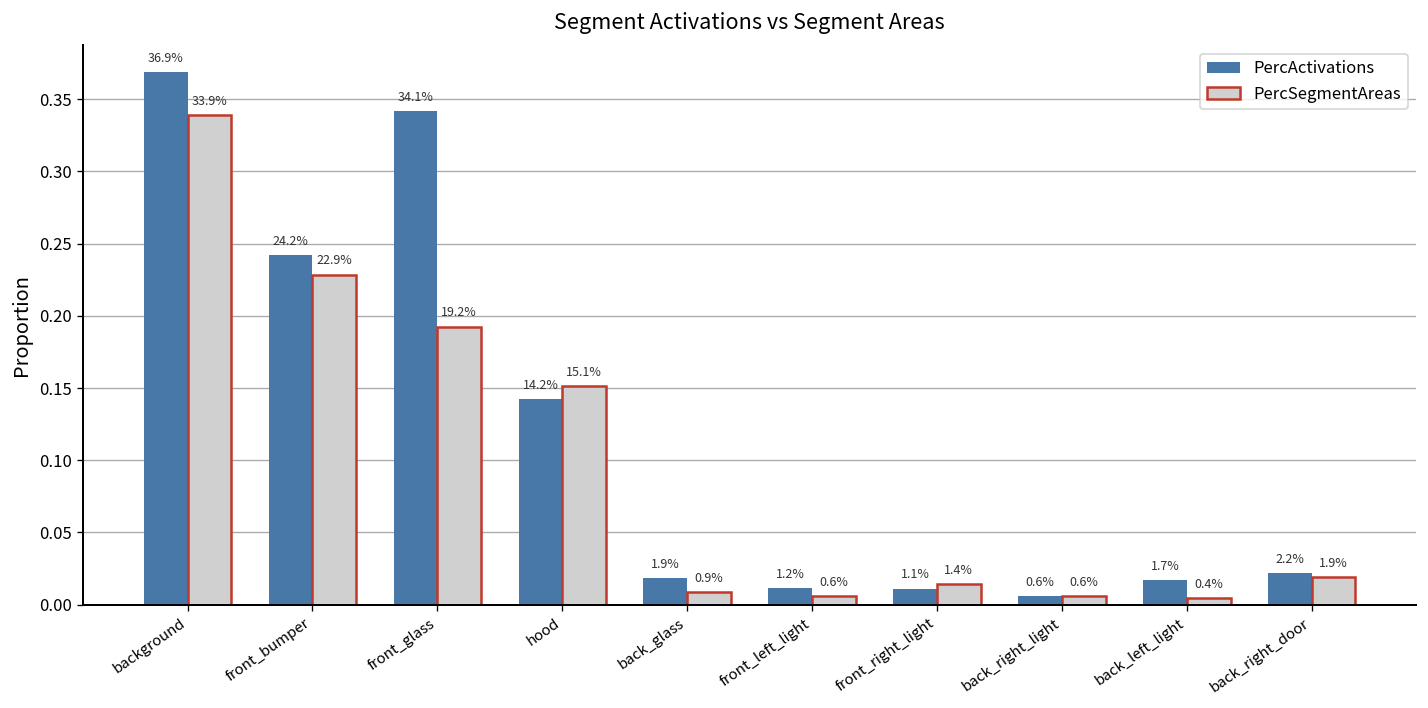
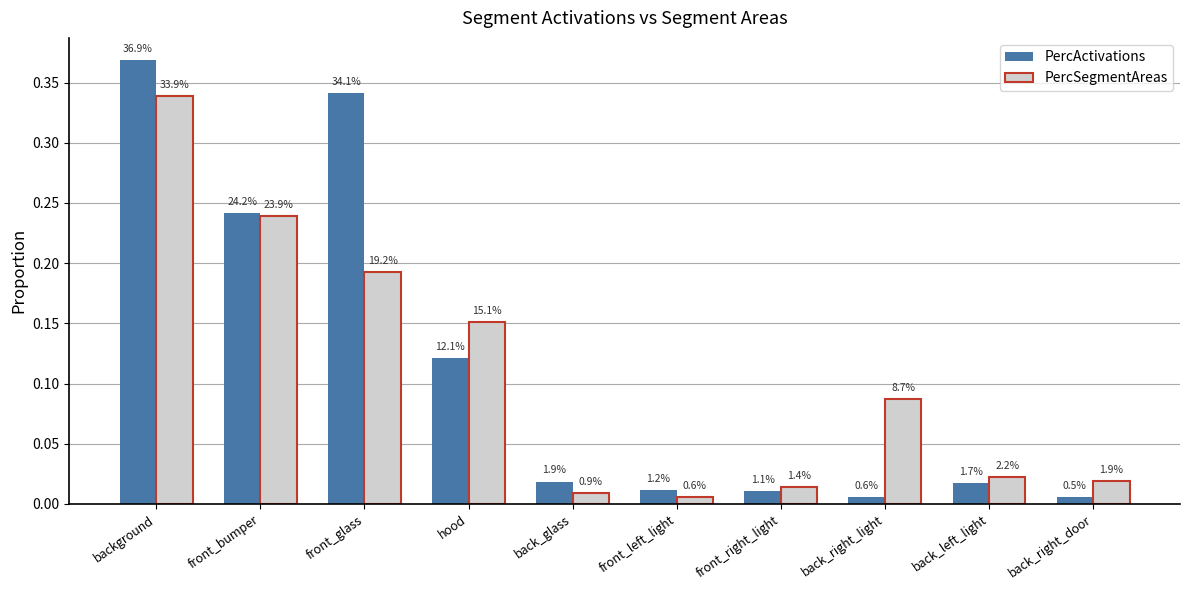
PercSegmentAreas, front_bumper: 22.9% -> 23.9%
PercActivations, hood: 14.2% -> 12.1%
PercSegmentAreas, back_right_light: 0.6% -> 8.7%
PercSegmentAreas, back_left_light: 0.4% -> 2.2%
PercActivations, back_right_door: 2.2% -> 0.5%
